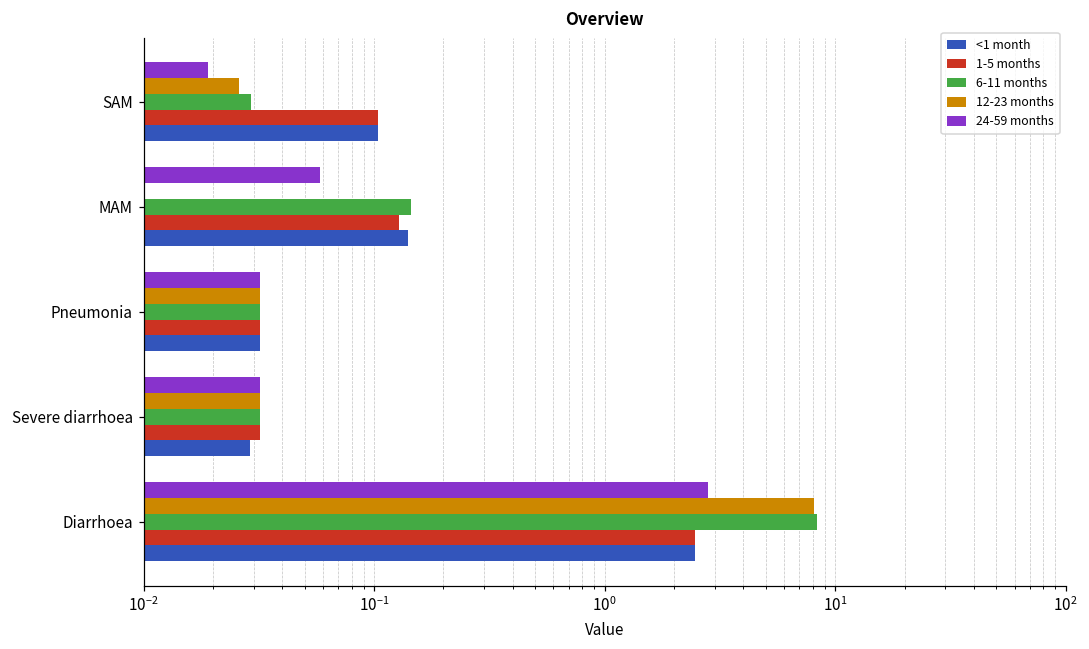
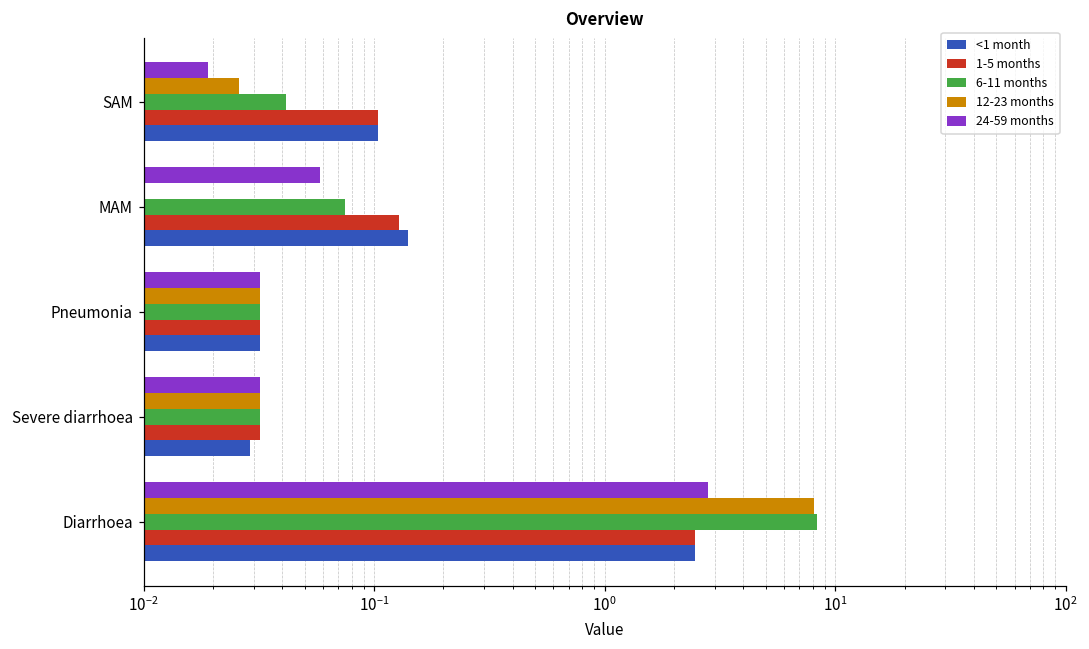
6-11 months, SAM: 0.029 -> 0.042
6-11 months, MAM: 0.14 -> 0.075
